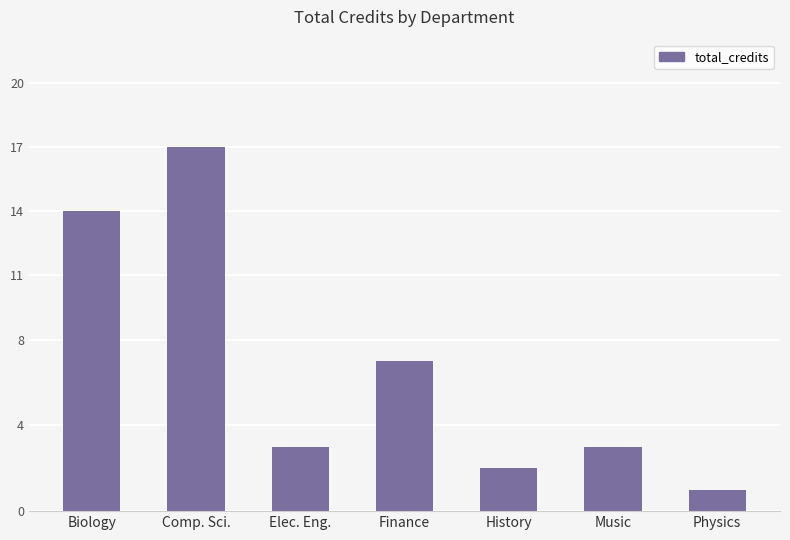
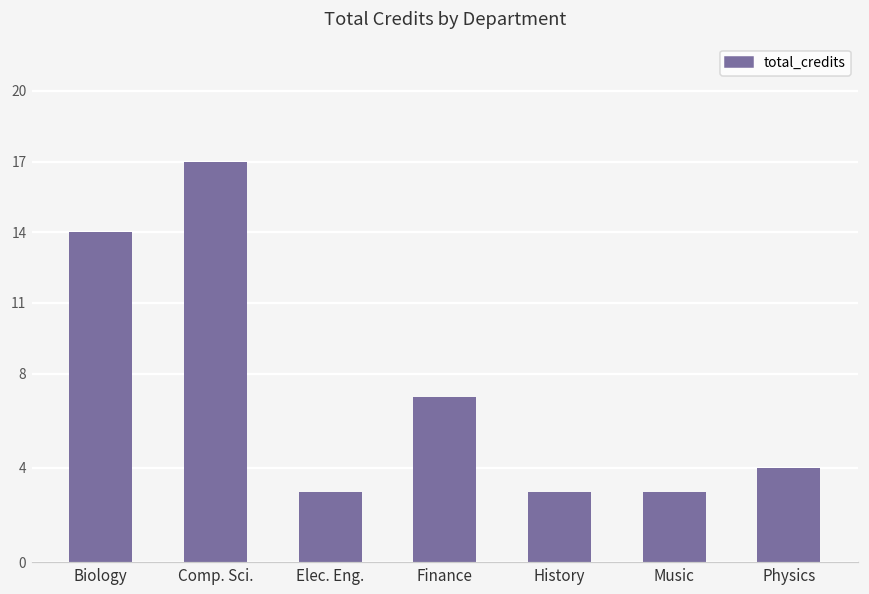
History: 2 -> 3
Physics: 1 -> 4
